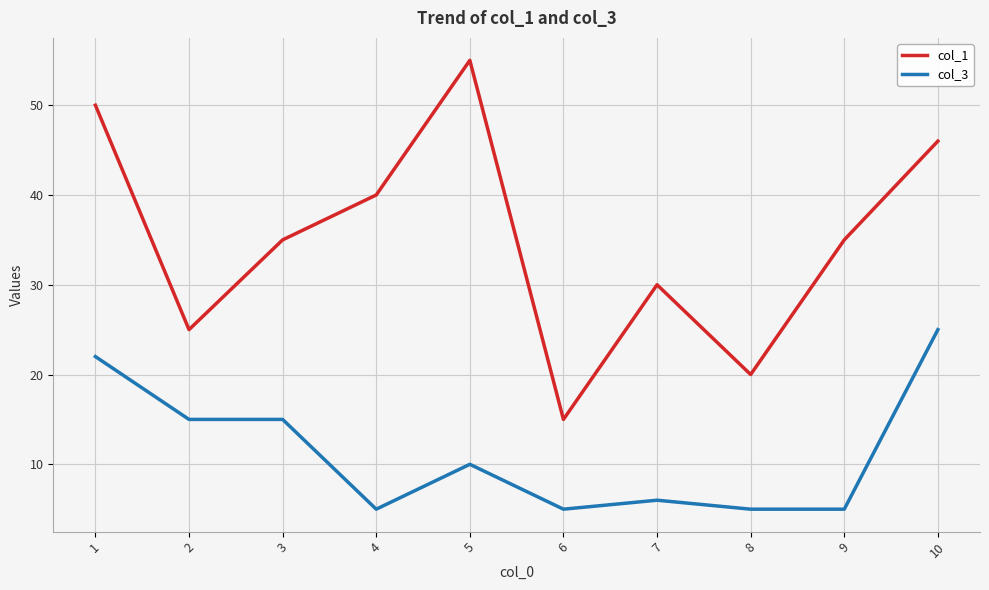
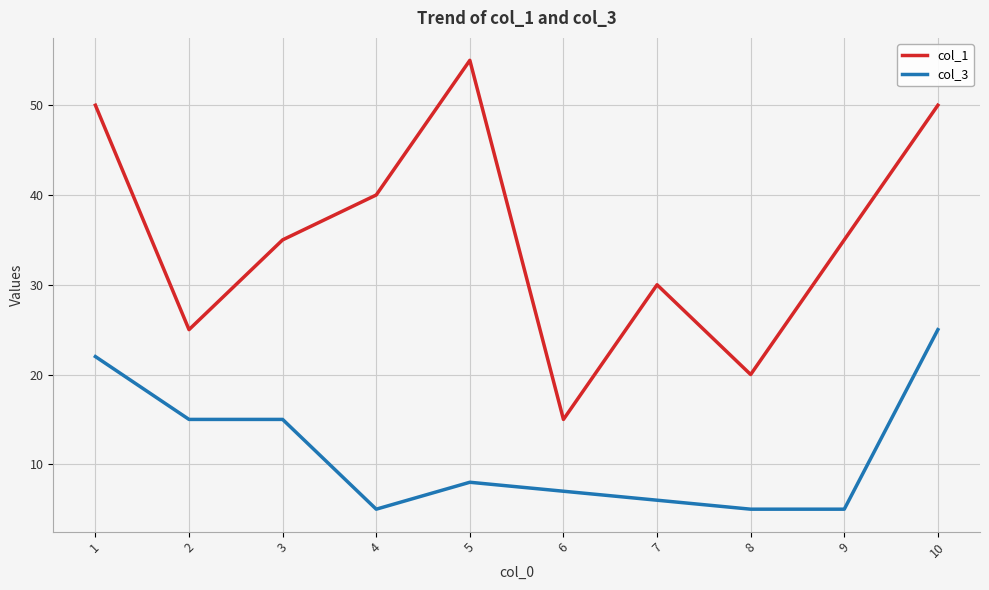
col_3, 5: 10 -> 8
col_3, 6: 5 -> 7
col_1, 10: 46 -> 50
